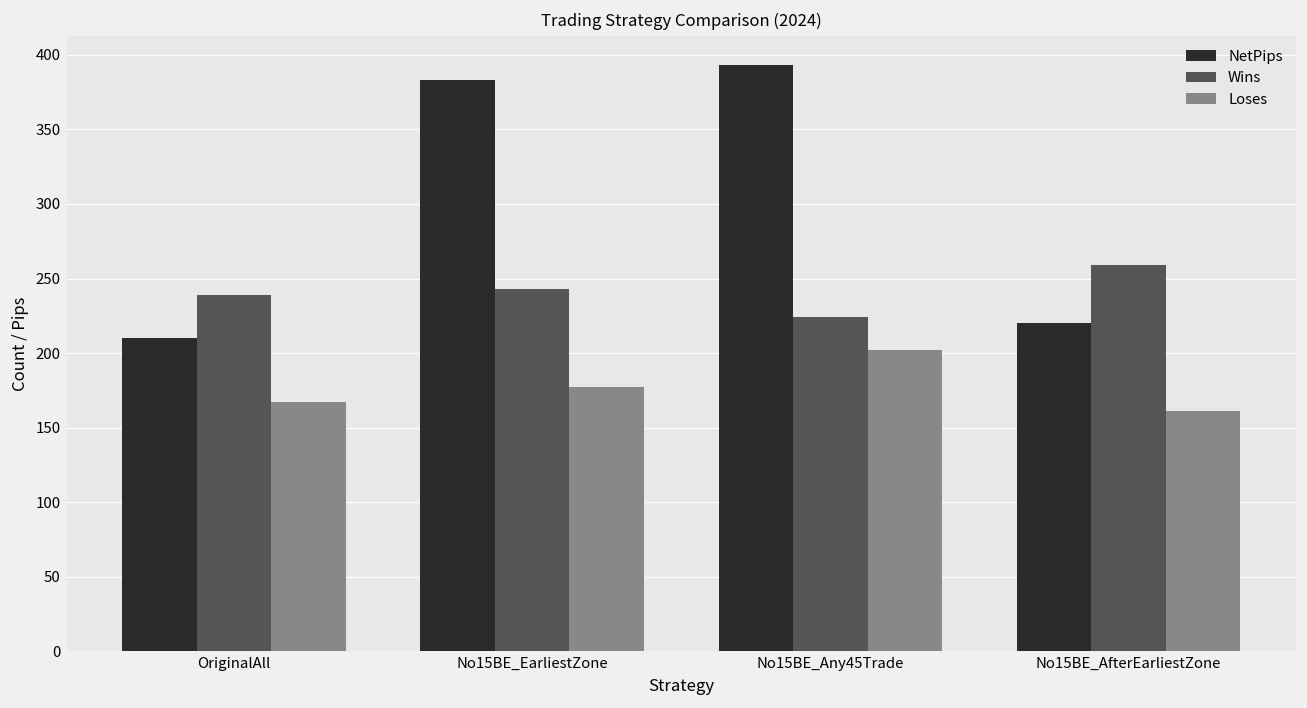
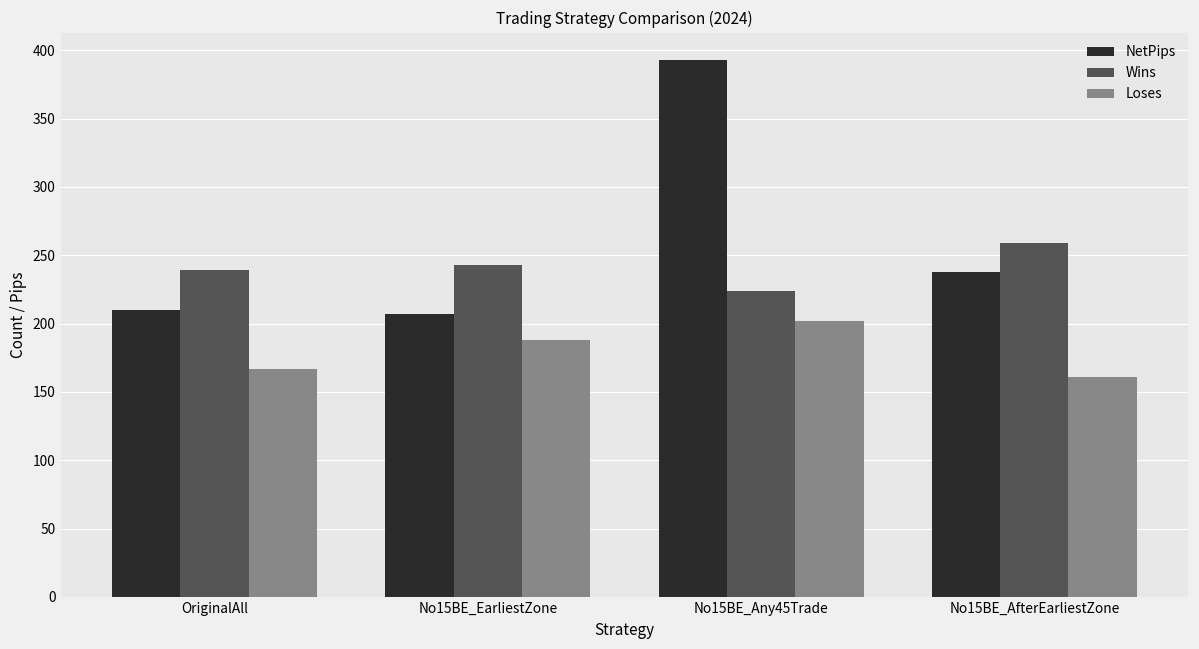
NetPips, No15BE_EarliestZone: 383 -> 207
Loses, No15BE_EarliestZone: 177 -> 188
NetPips, No15BE_AfterEarliestZone: 220 -> 238
